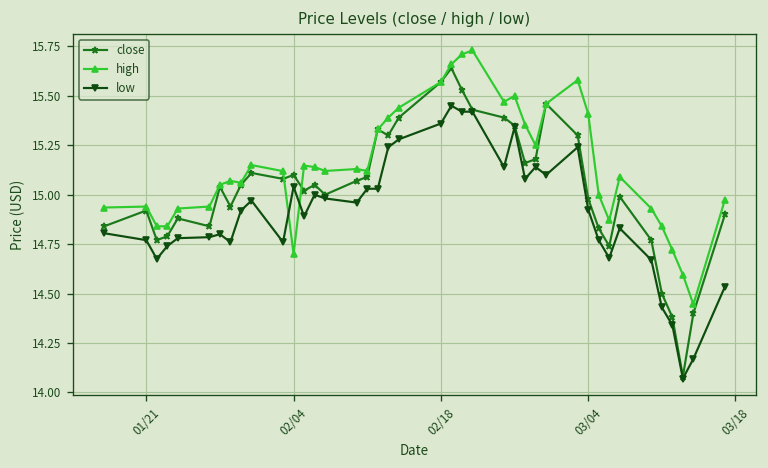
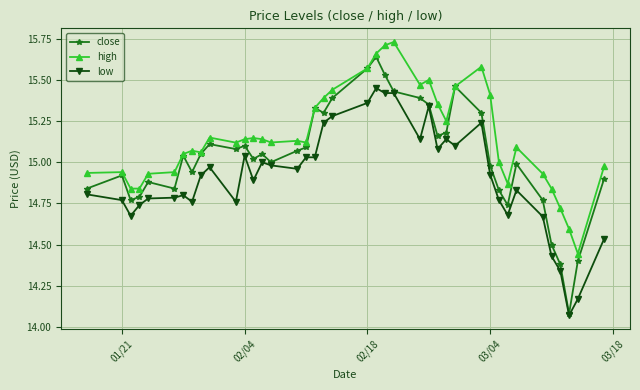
high, 02/04: 14.70 -> 15.14
